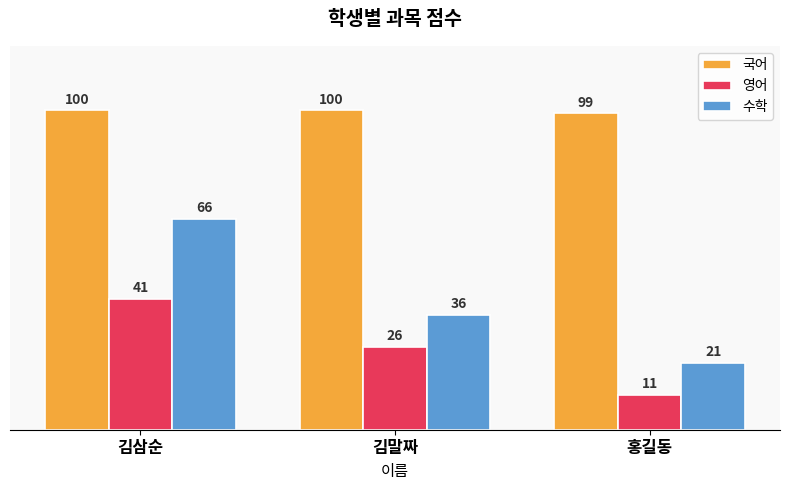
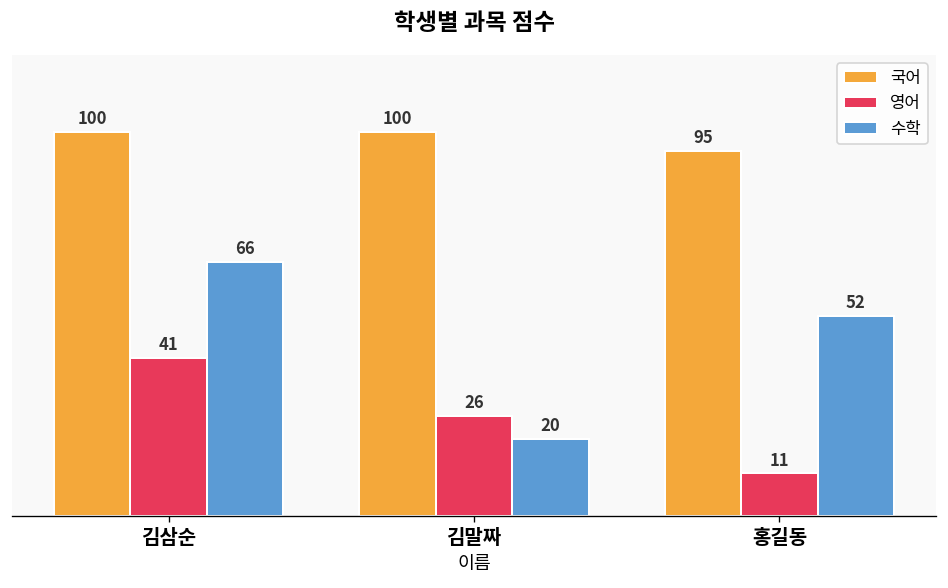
수학, 김말짜: 36 -> 20
국어, 홍길동: 99 -> 95
수학, 홍길동: 21 -> 52
